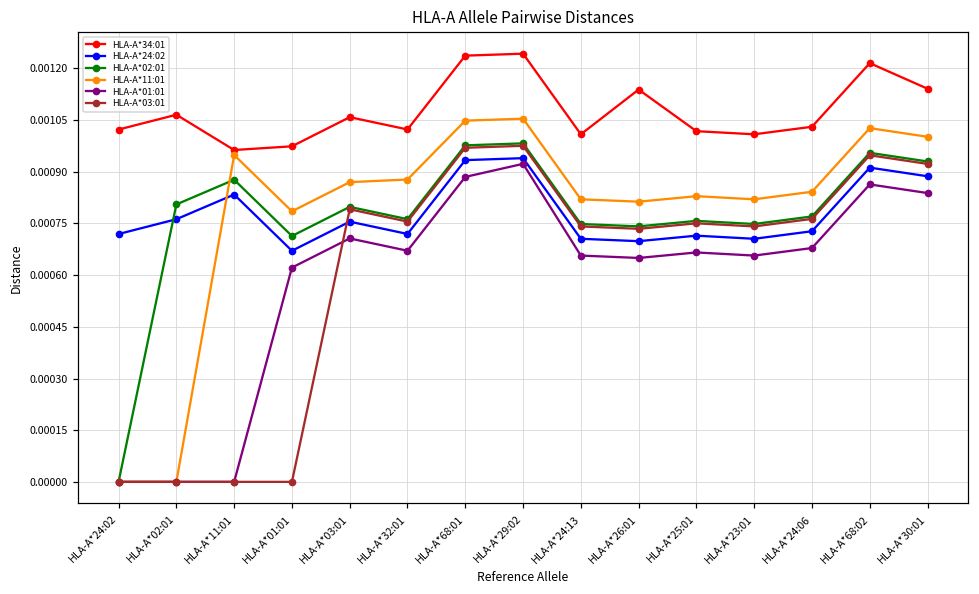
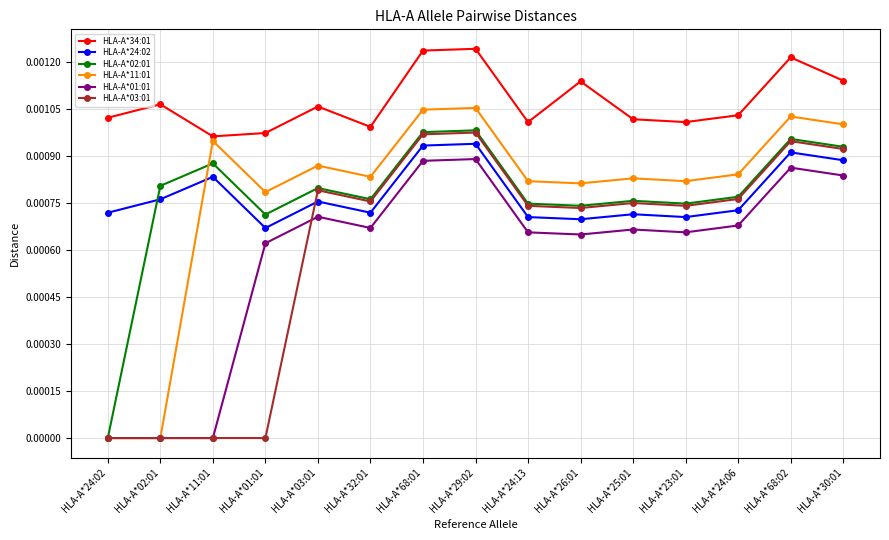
HLA-A*34:01, HLA-A*32:01: 0.00102 -> 0.00099
HLA-A*11:01, HLA-A*32:01: 0.00088 -> 0.00083
HLA-A*01:01, HLA-A*29:02: 0.00092 -> 0.00089
